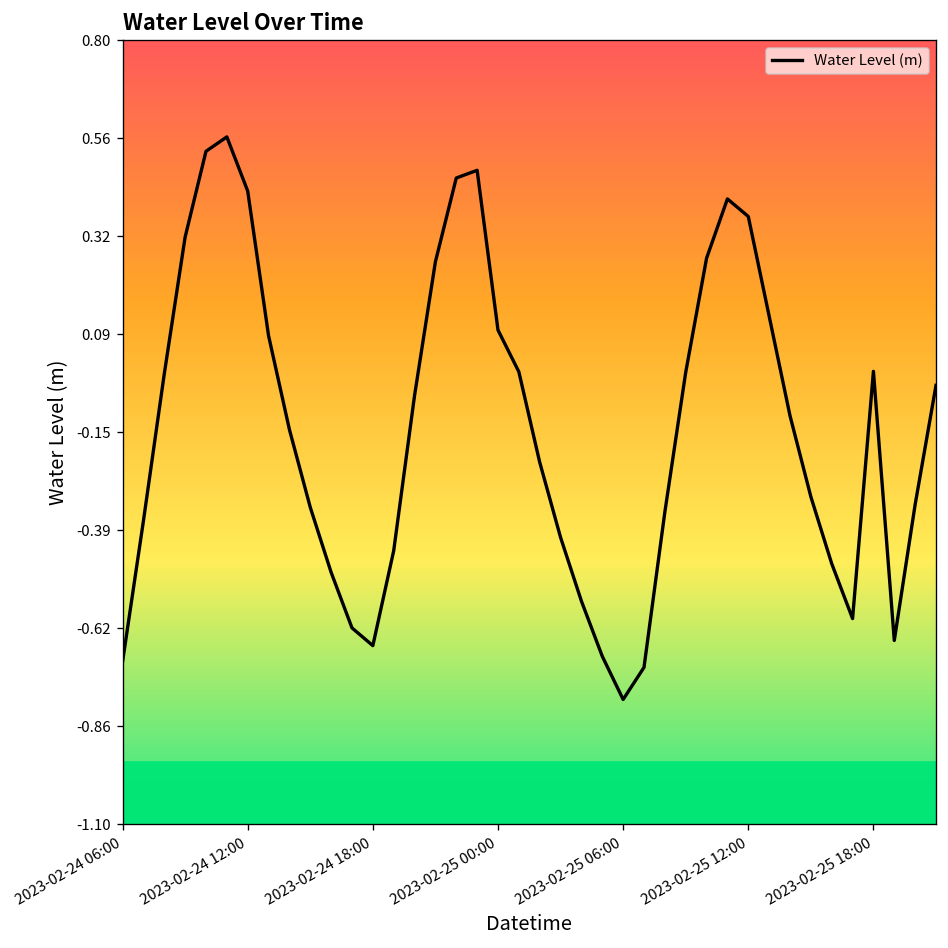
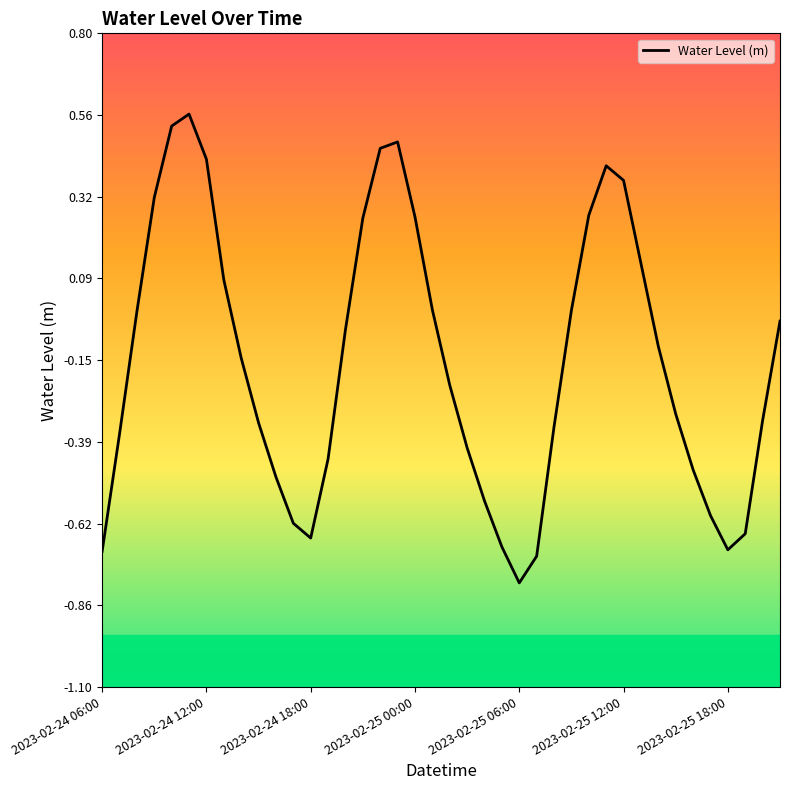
2023-02-25 00:00: 0.10 -> 0.27
2023-02-25 18:00: 0.00 -> -0.70
